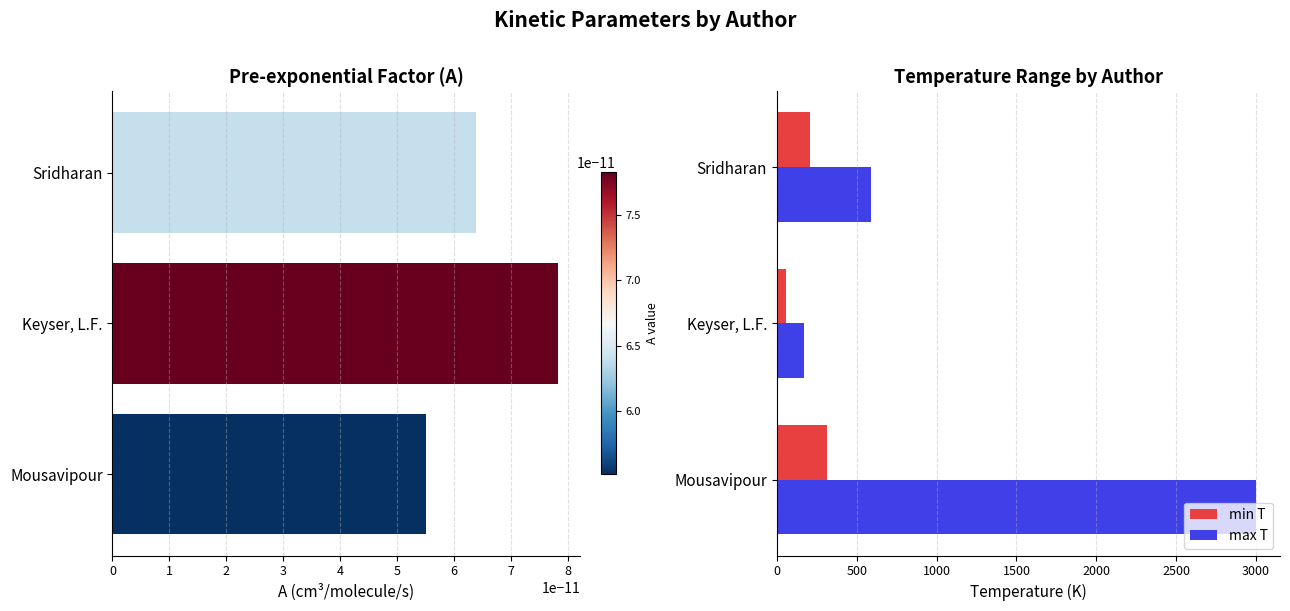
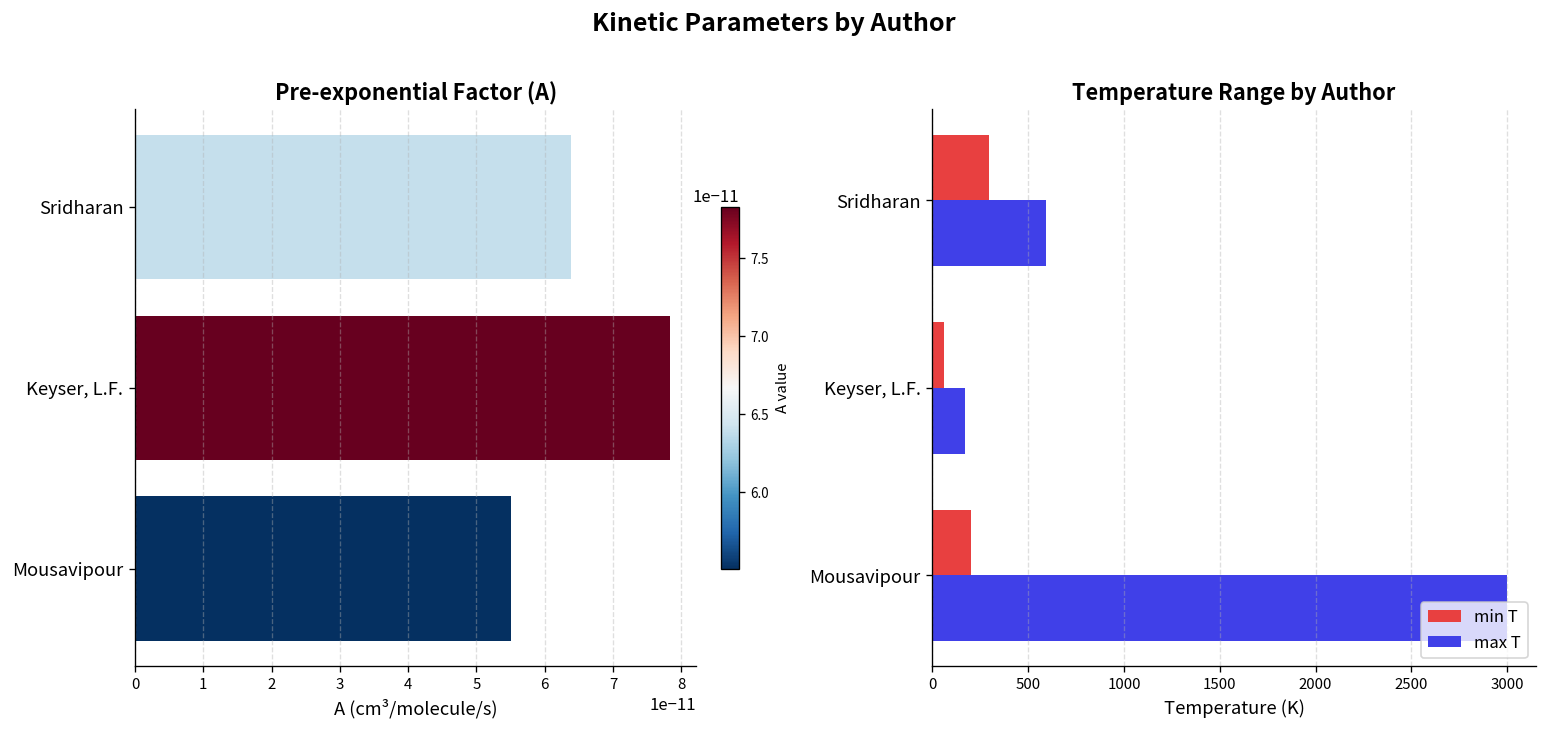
Temperature Range by Author, min T, Sridharan: 210 -> 300
Temperature Range by Author, min T, Mousavipour: 310 -> 200
